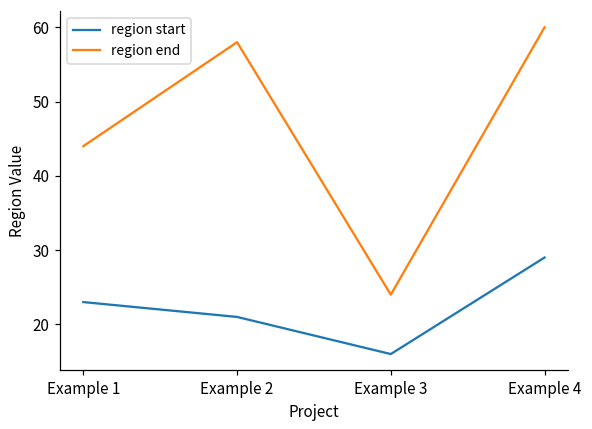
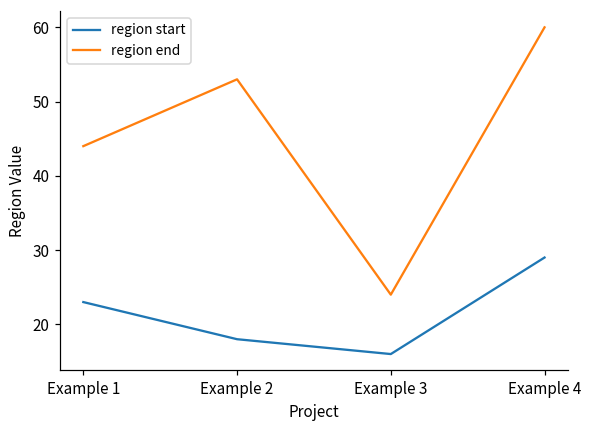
region start, Example 2: 21 -> 18
region end, Example 2: 58 -> 53
